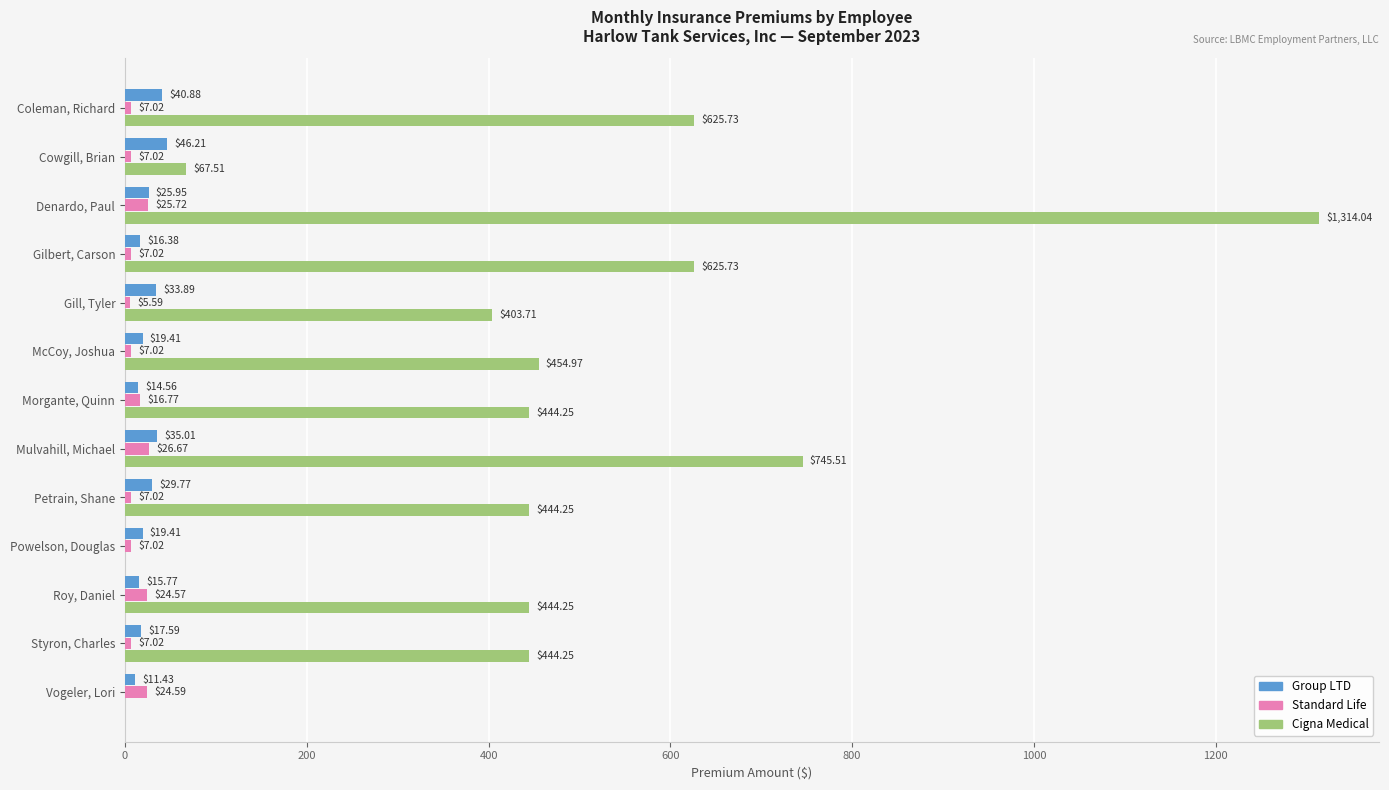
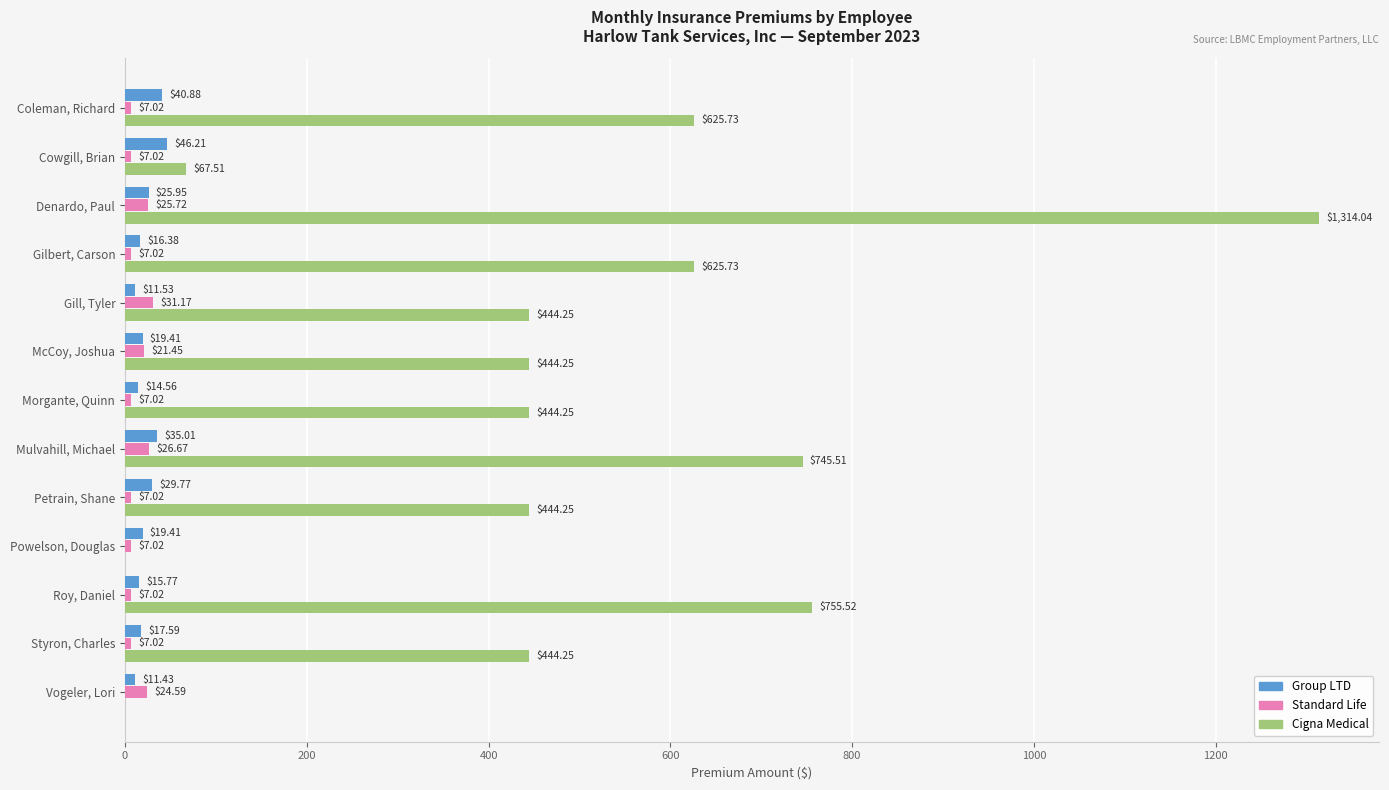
Group LTD, Gill, Tyler: $33.89 -> $11.53
Standard Life, Gill, Tyler: $5.59 -> $31.17
Cigna Medical, Gill, Tyler: $403.71 -> $444.25
Standard Life, McCoy, Joshua: $7.02 -> $21.45
Cigna Medical, McCoy, Joshua: $454.97 -> $444.25
Standard Life, Morgante, Quinn: $16.77 -> $7.02
Standard Life, Roy, Daniel: $24.57 -> $7.02
Cigna Medical, Roy, Daniel: $444.25 -> $755.52
